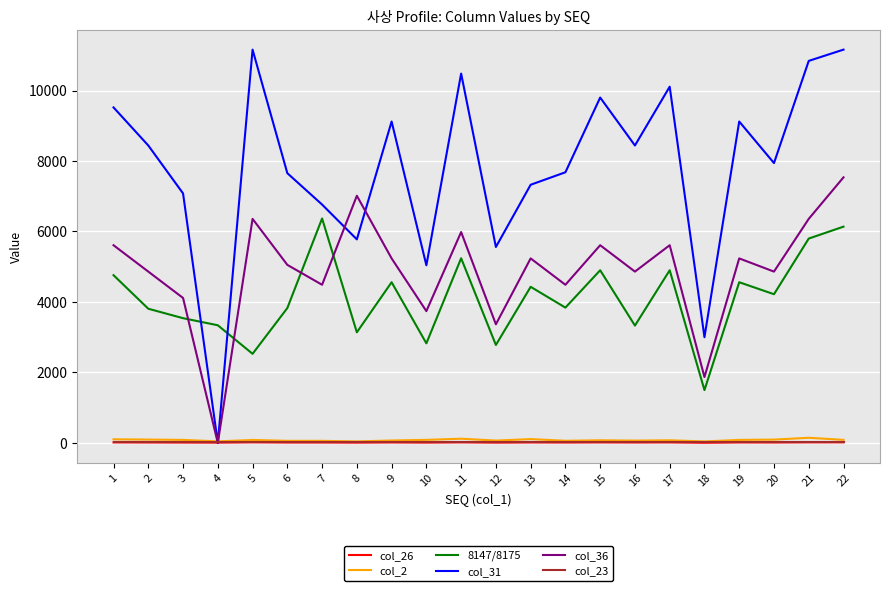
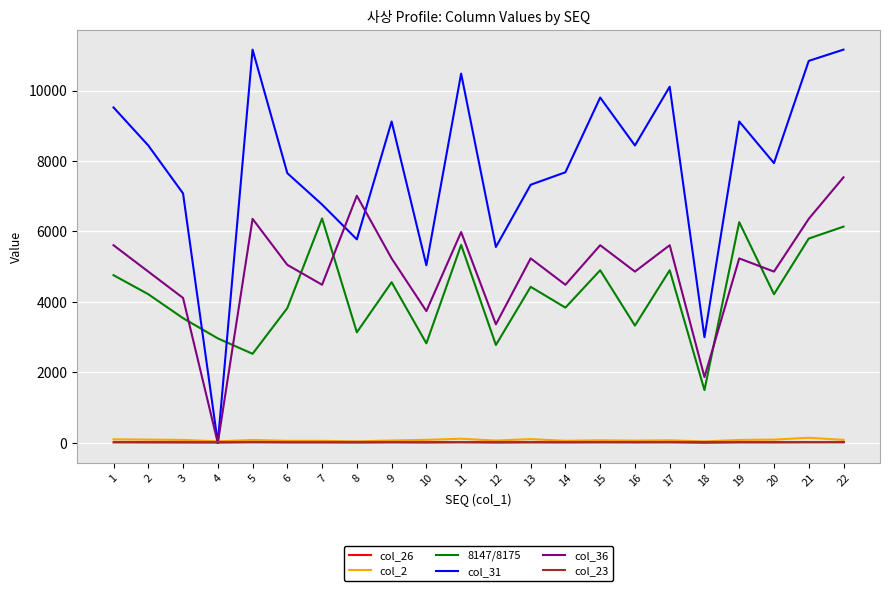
8147/8175, 2: 3800 -> 4200
8147/8175, 4: 3300 -> 3000
8147/8175, 11: 5200 -> 5600
8147/8175, 19: 4600 -> 6300
